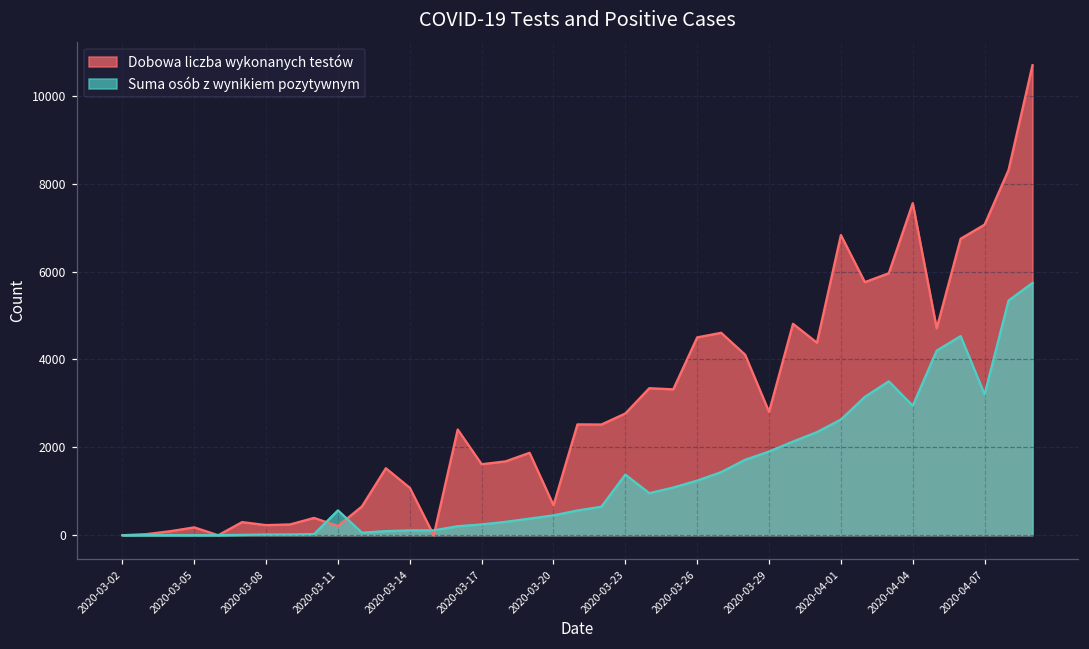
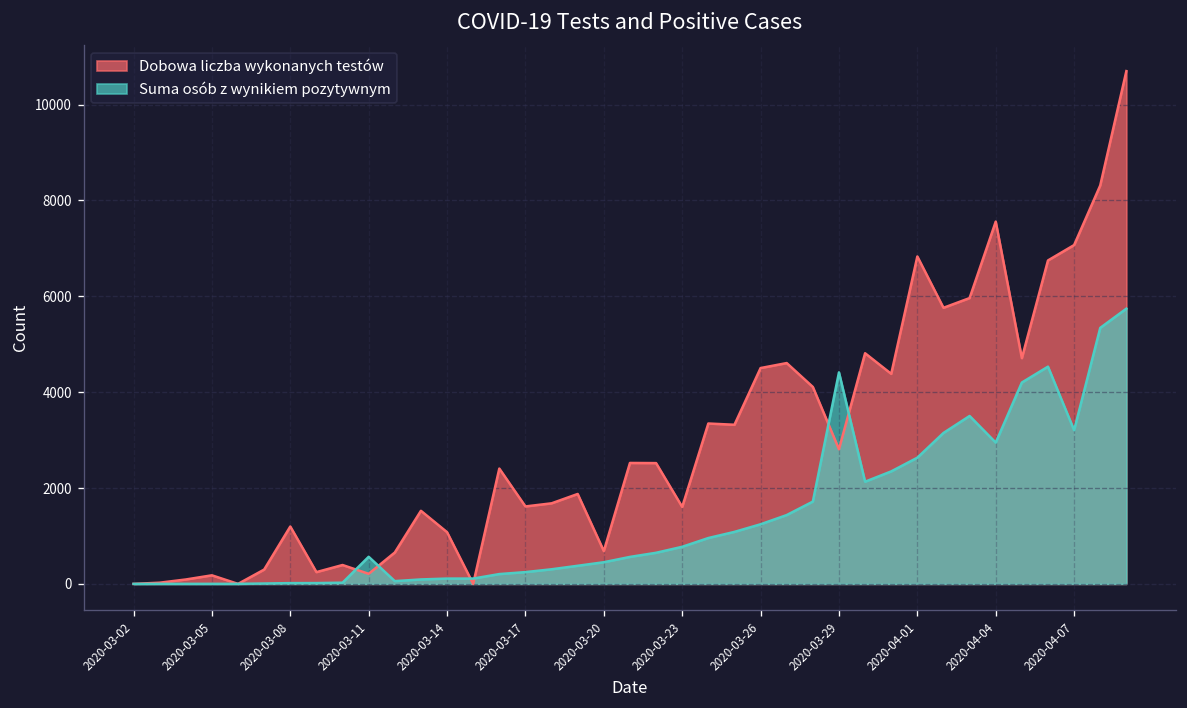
Dobowa liczba wykonanych testów, 2020-03-08: 200 -> 1200
Dobowa liczba wykonanych testów, 2020-03-23: 2800 -> 1600
Suma osób z wynikiem pozytywnym, 2020-03-23: 1400 -> 800
Suma osób z wynikiem pozytywnym, 2020-03-29: 1900 -> 4400
